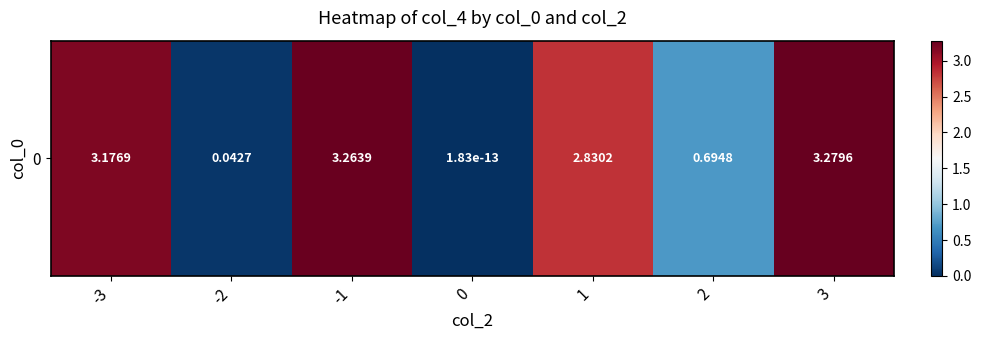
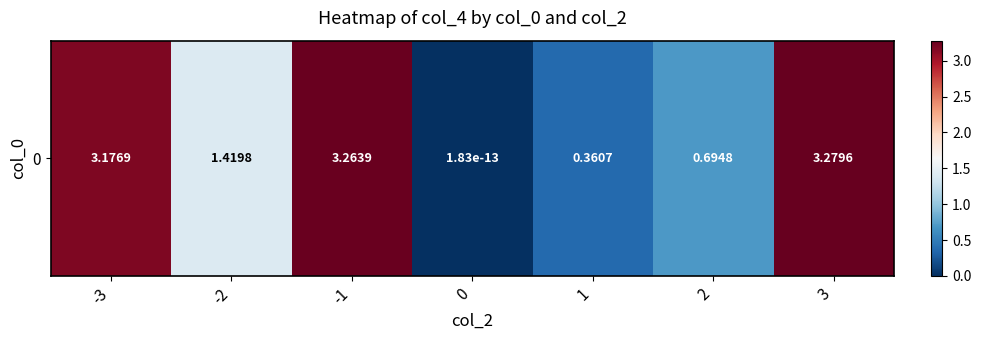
0, -2: 0.0427 -> 1.4198
0, 1: 2.8302 -> 0.3607
